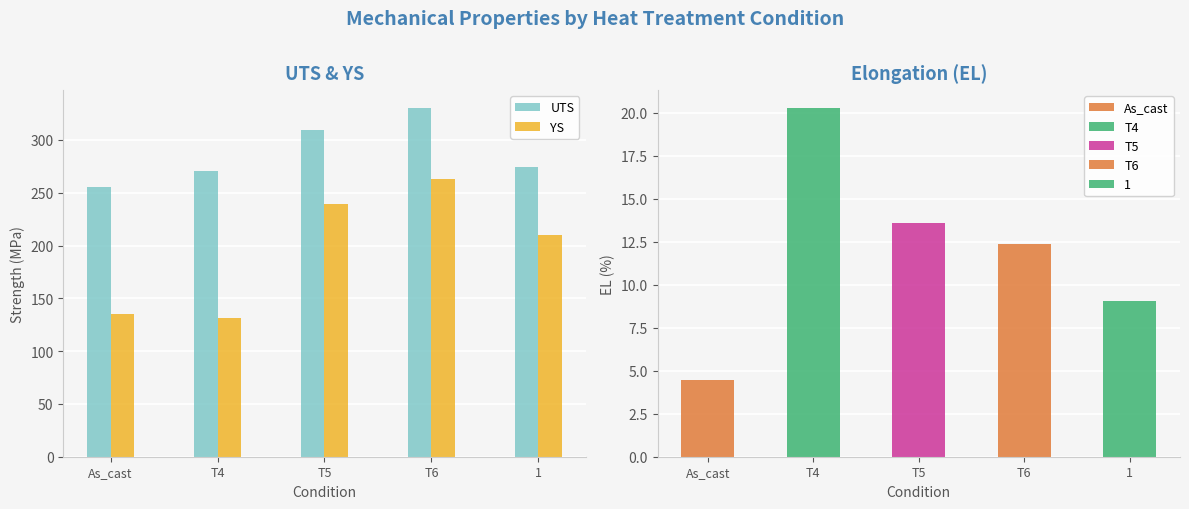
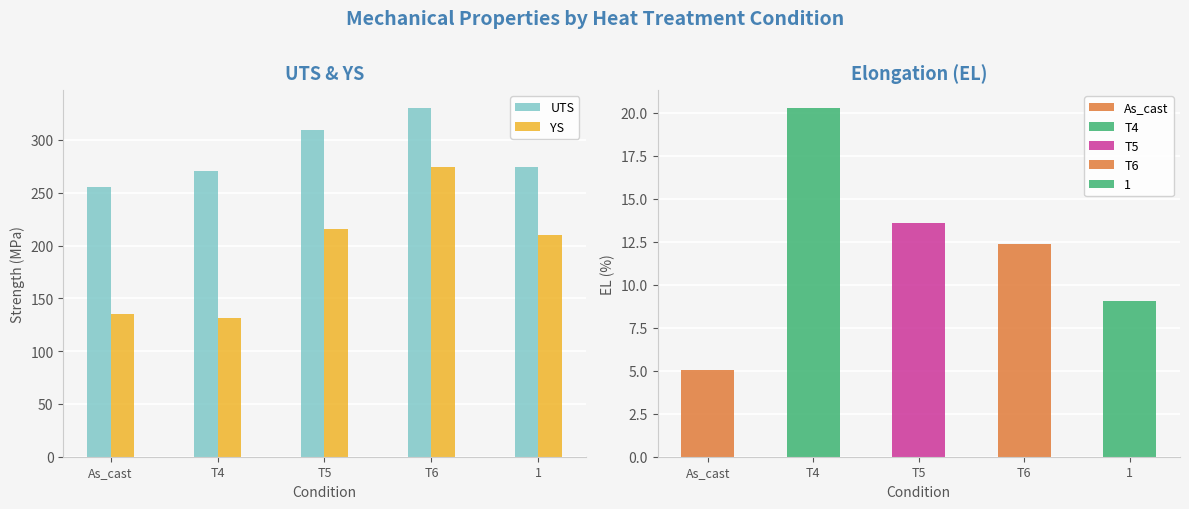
UTS & YS, YS, T5: 239 -> 216
UTS & YS, YS, T6: 263 -> 274
Elongation (EL), As_cast: 4.4 -> 5.0
